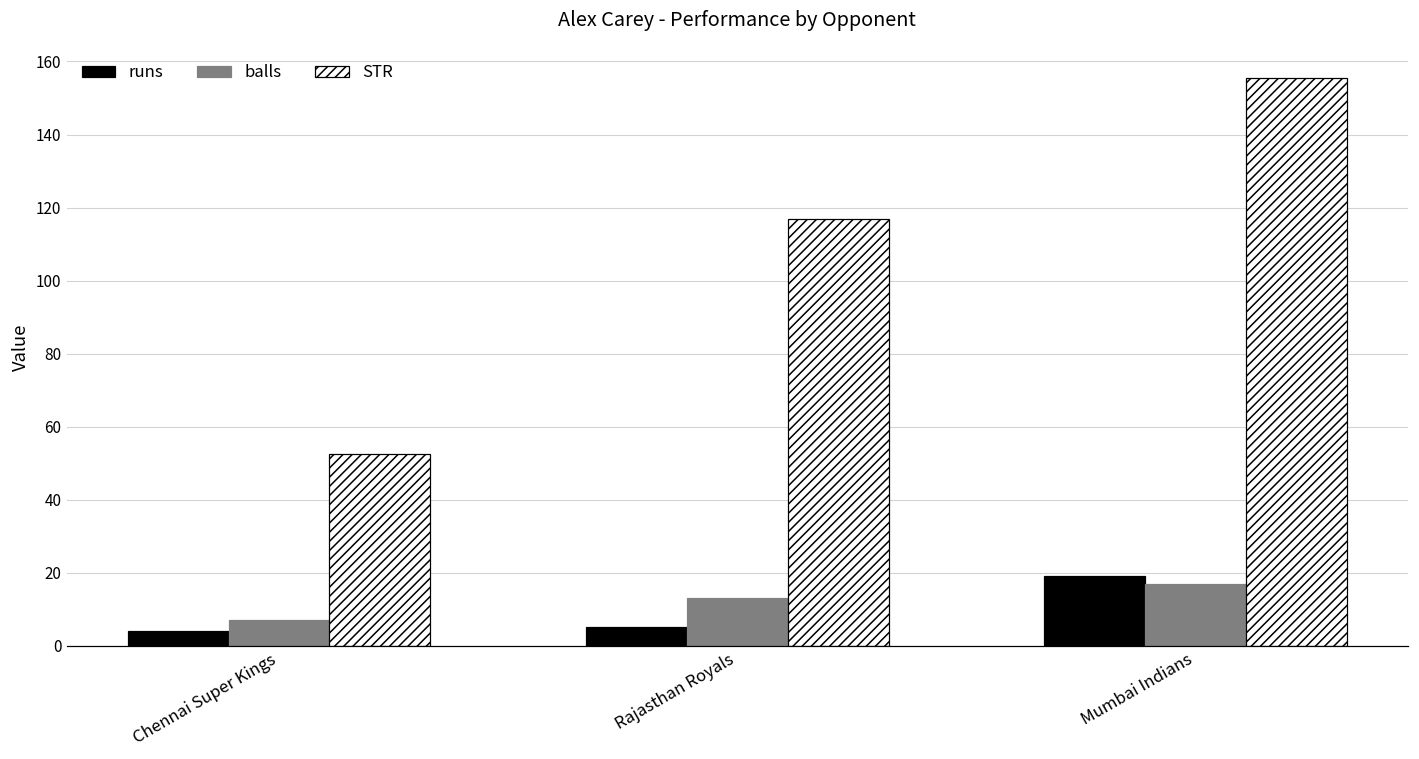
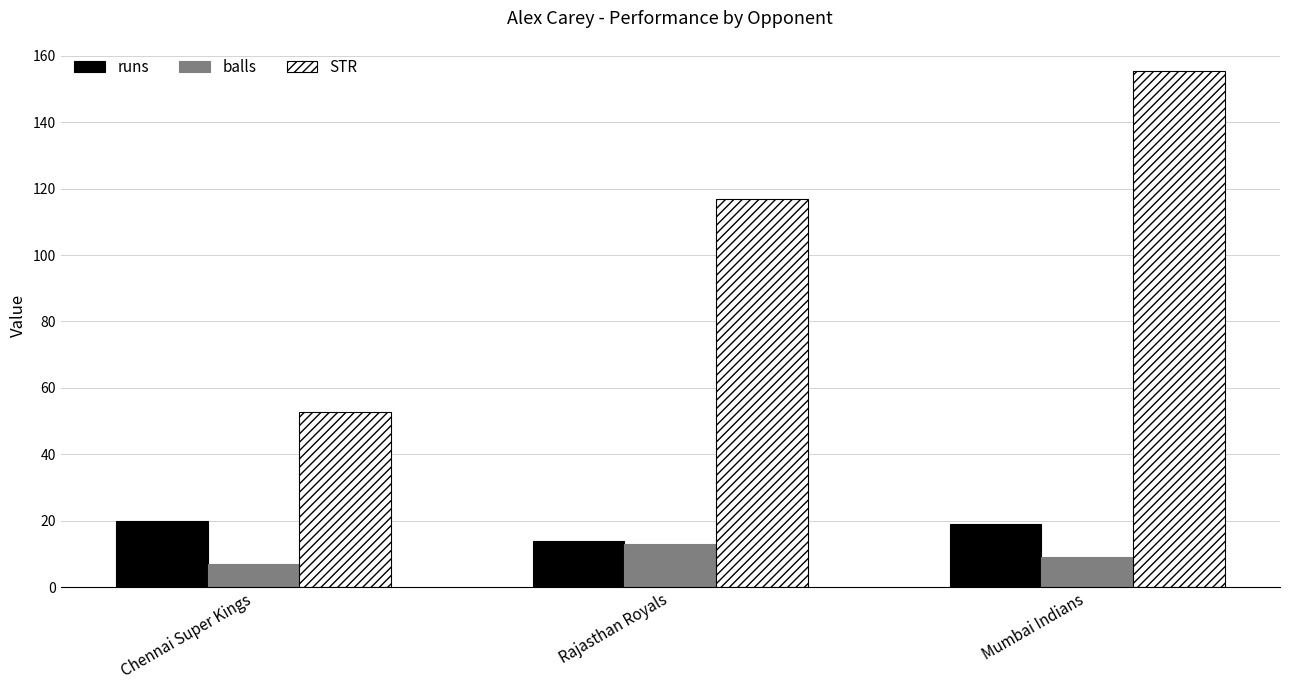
runs, Chennai Super Kings: 4 -> 20
runs, Rajasthan Royals: 5 -> 14
balls, Mumbai Indians: 17 -> 9
